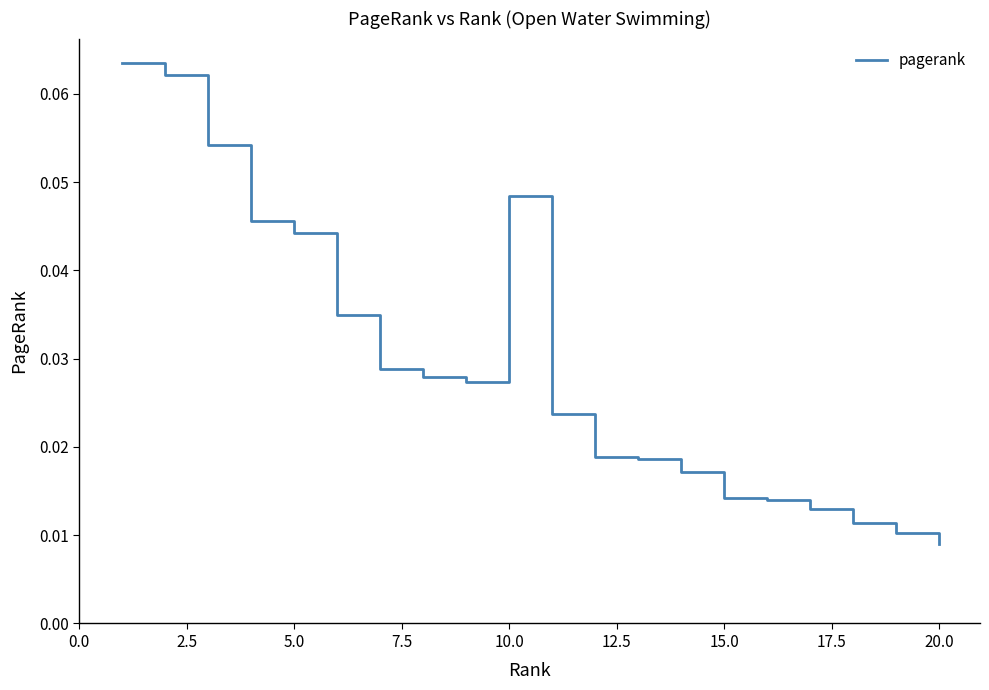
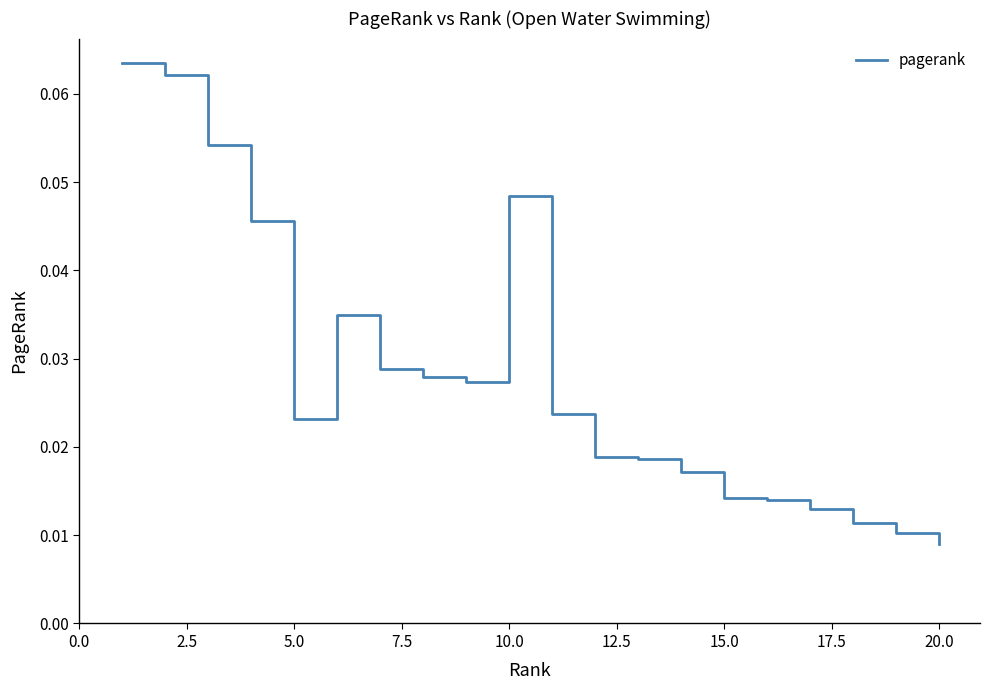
5.0: 0.044 -> 0.023
